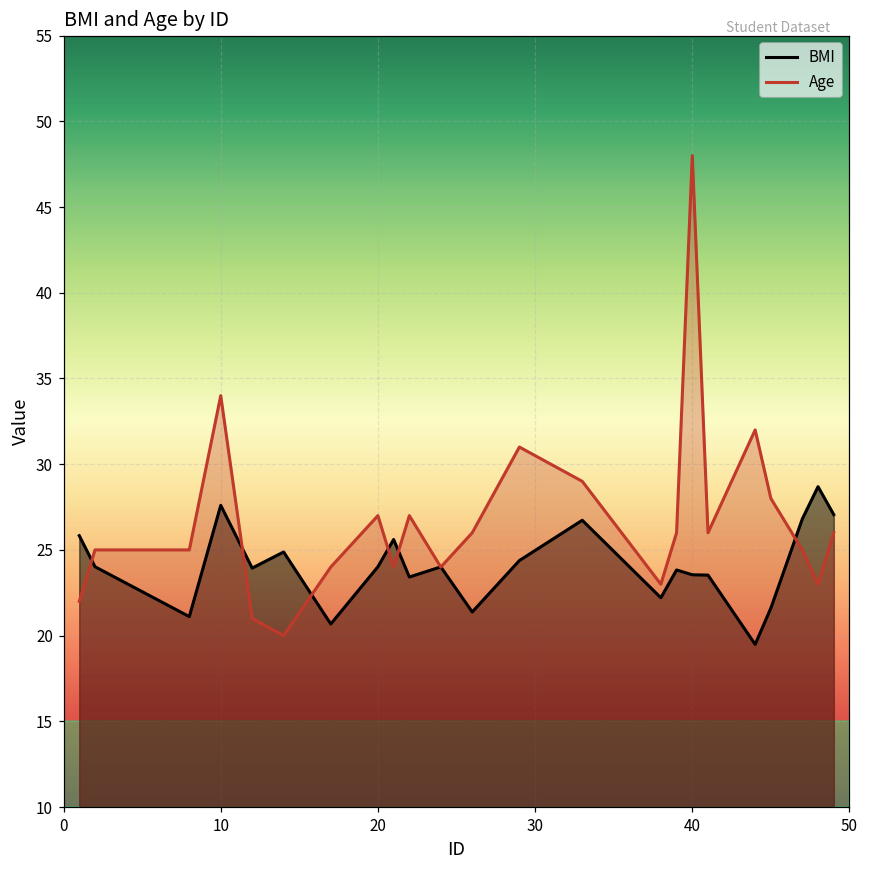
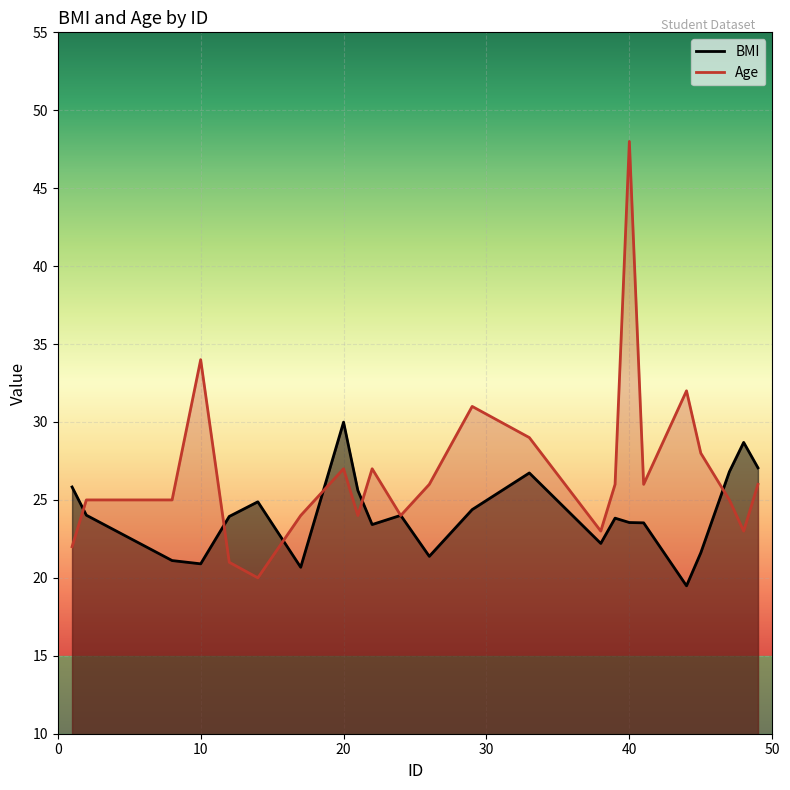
BMI, 10: 27.6 -> 20.9
BMI, 20: 24.0 -> 30.0
